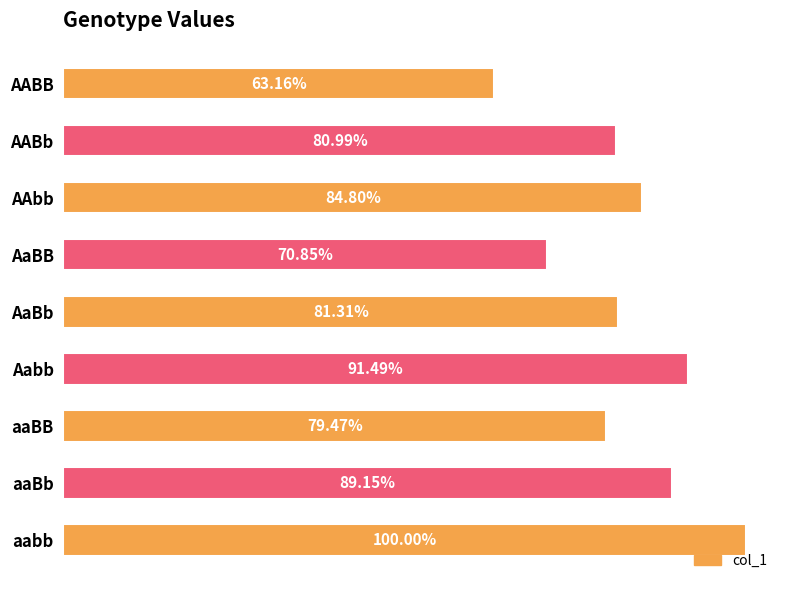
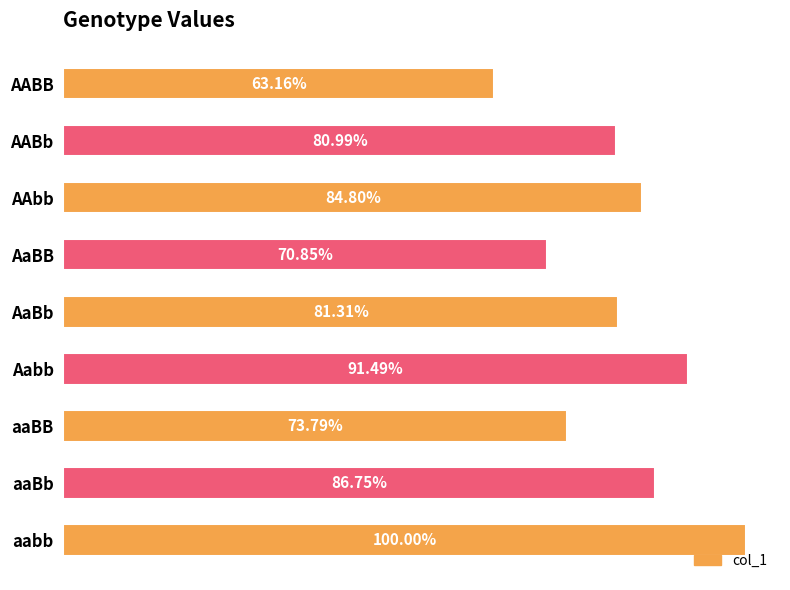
aaBB: 79.47% -> 73.79%
aaBb: 89.15% -> 86.75%
